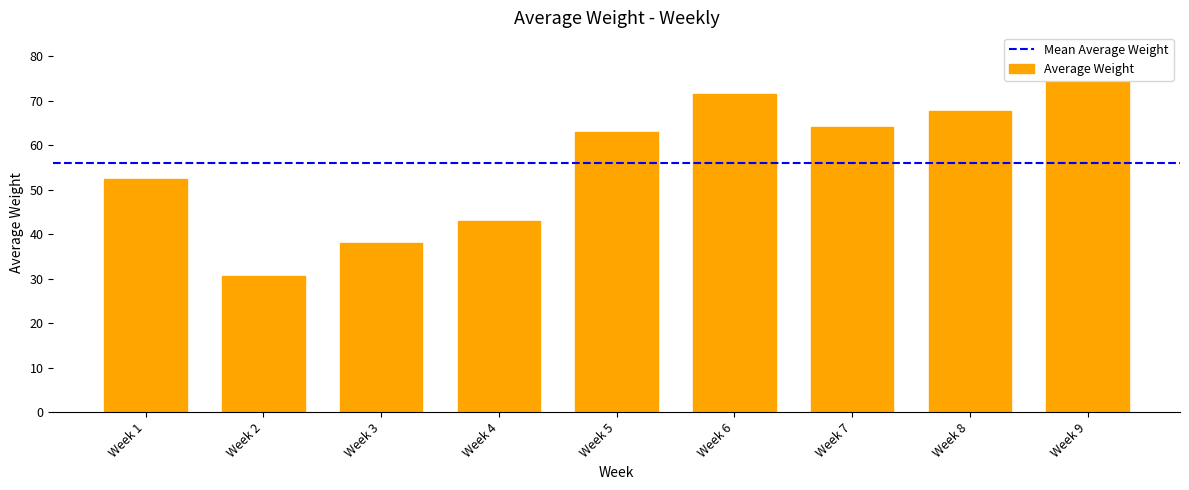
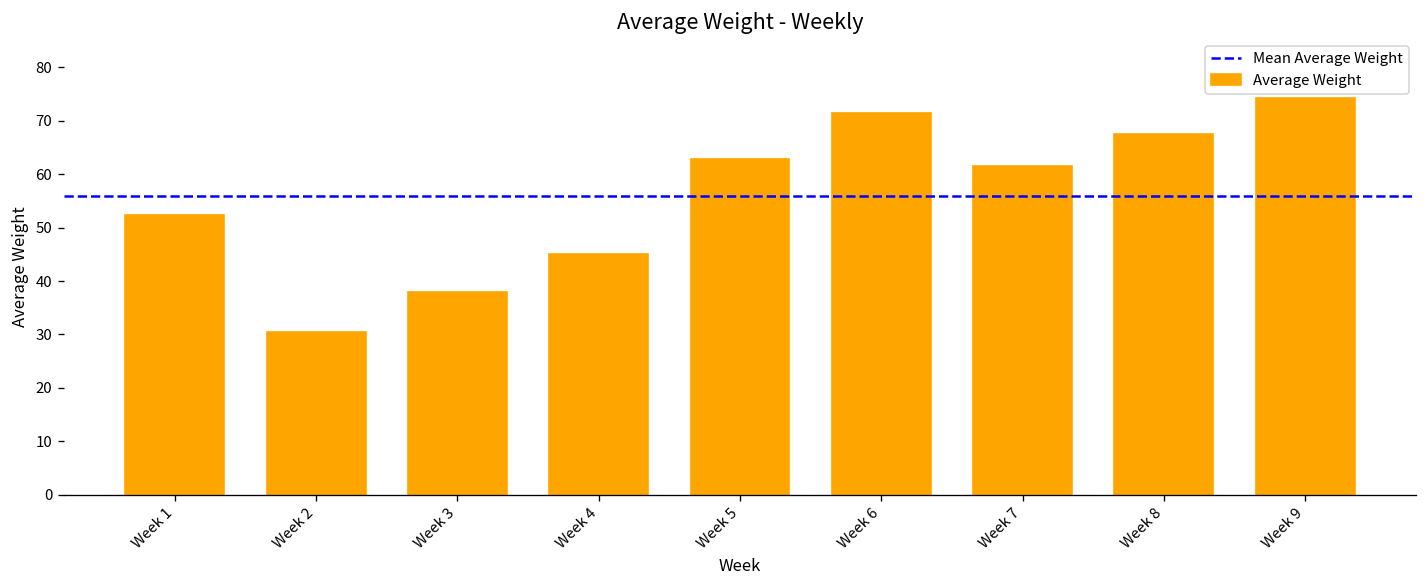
Week 4: 43 -> 45
Week 7: 64 -> 62
